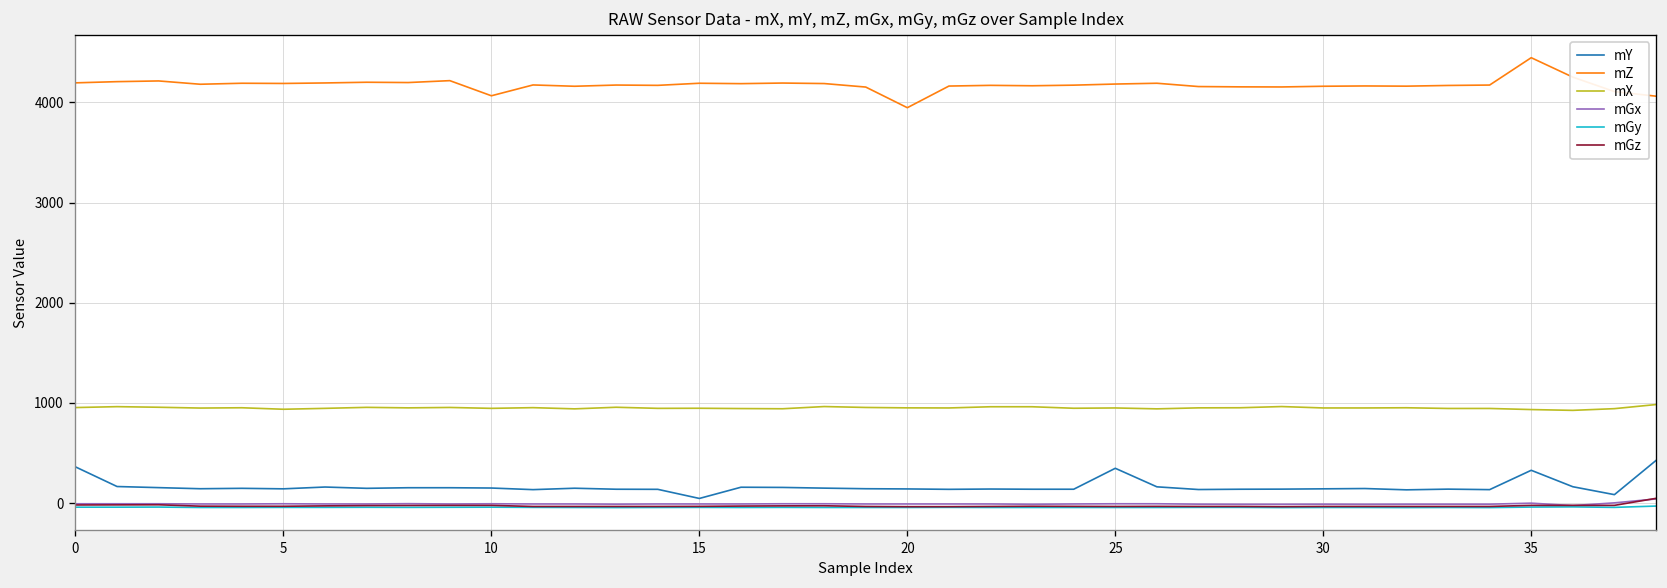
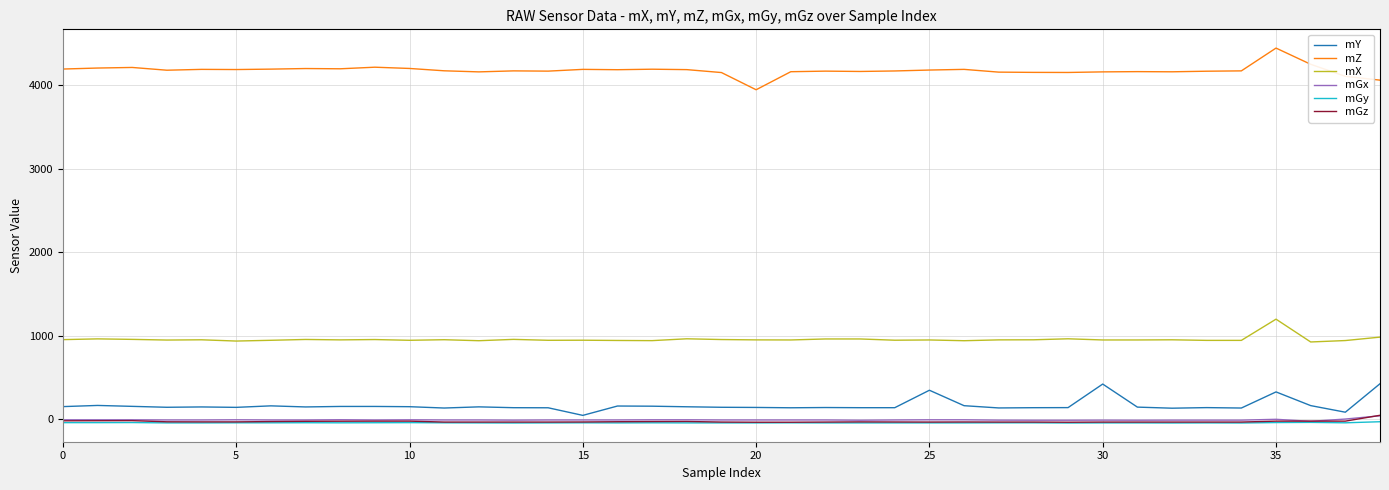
mY, 0: 400 -> 200
mZ, 10: 4100 -> 4200
mY, 30: 100 -> 400
mX, 35: 900 -> 1200
